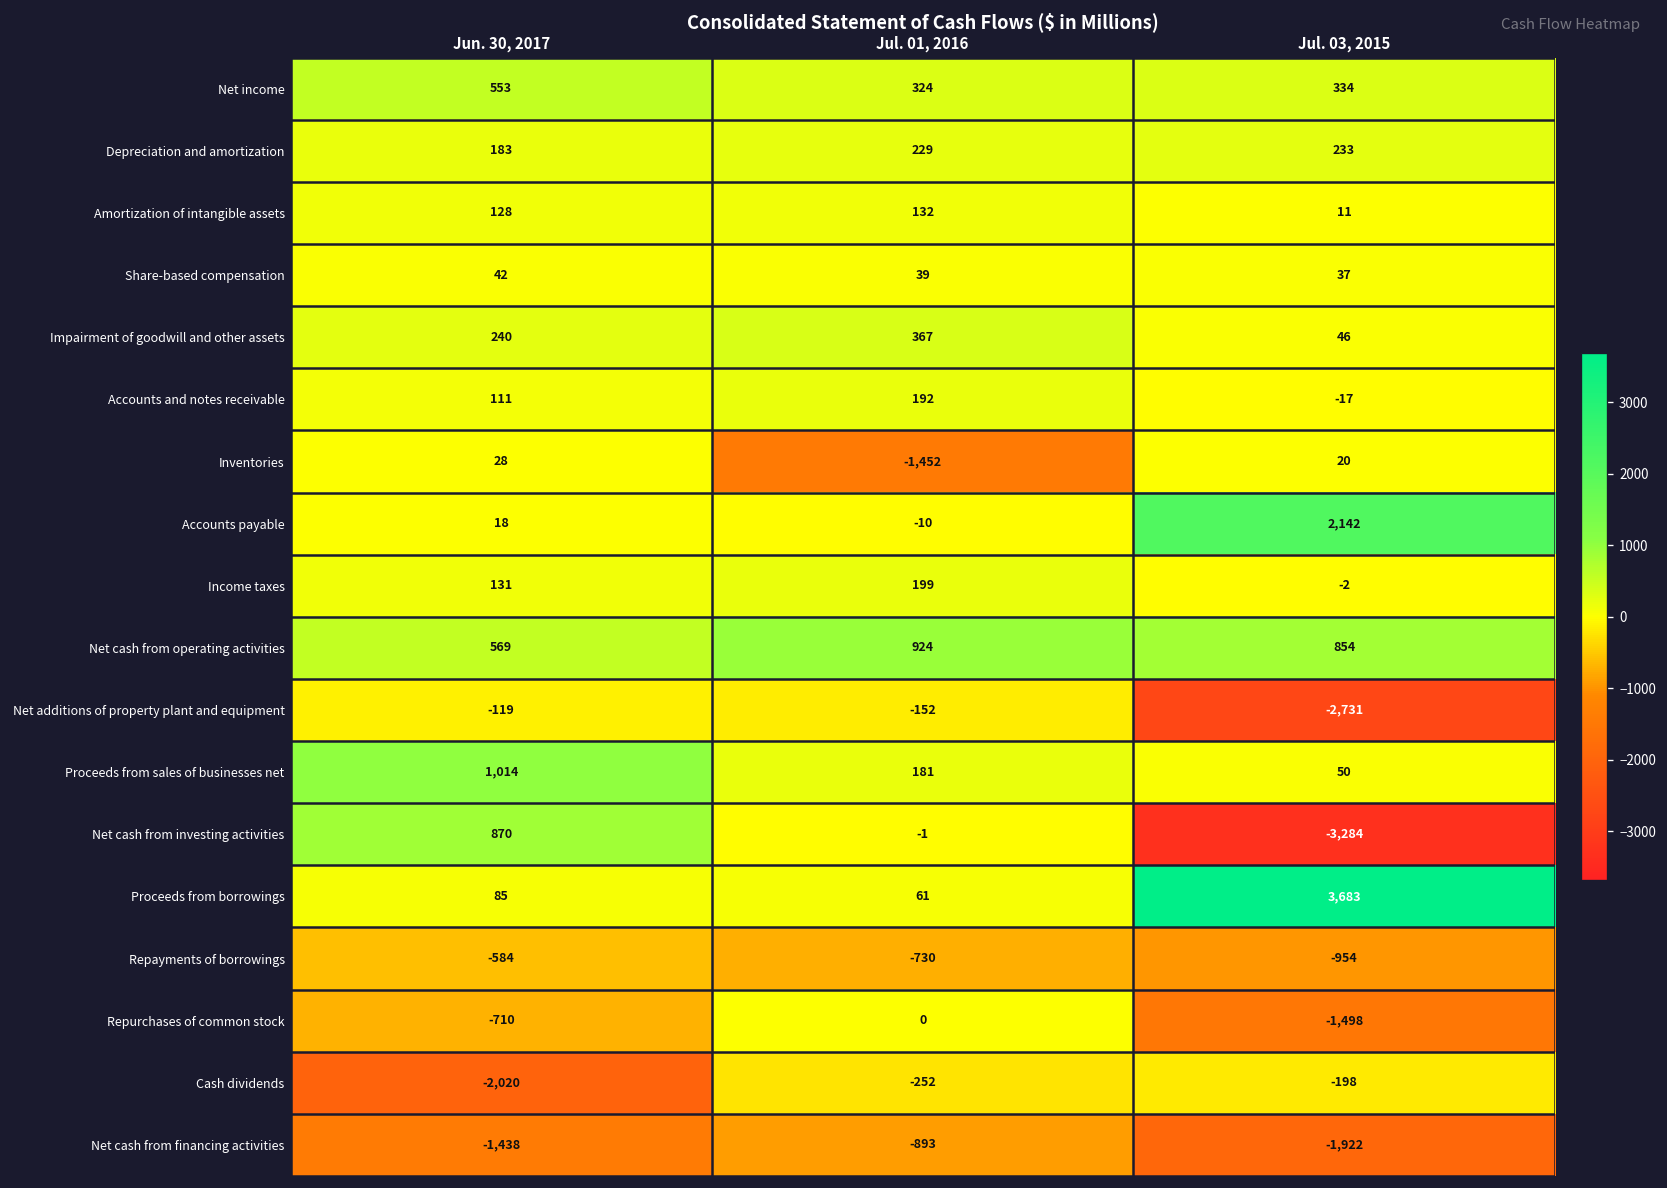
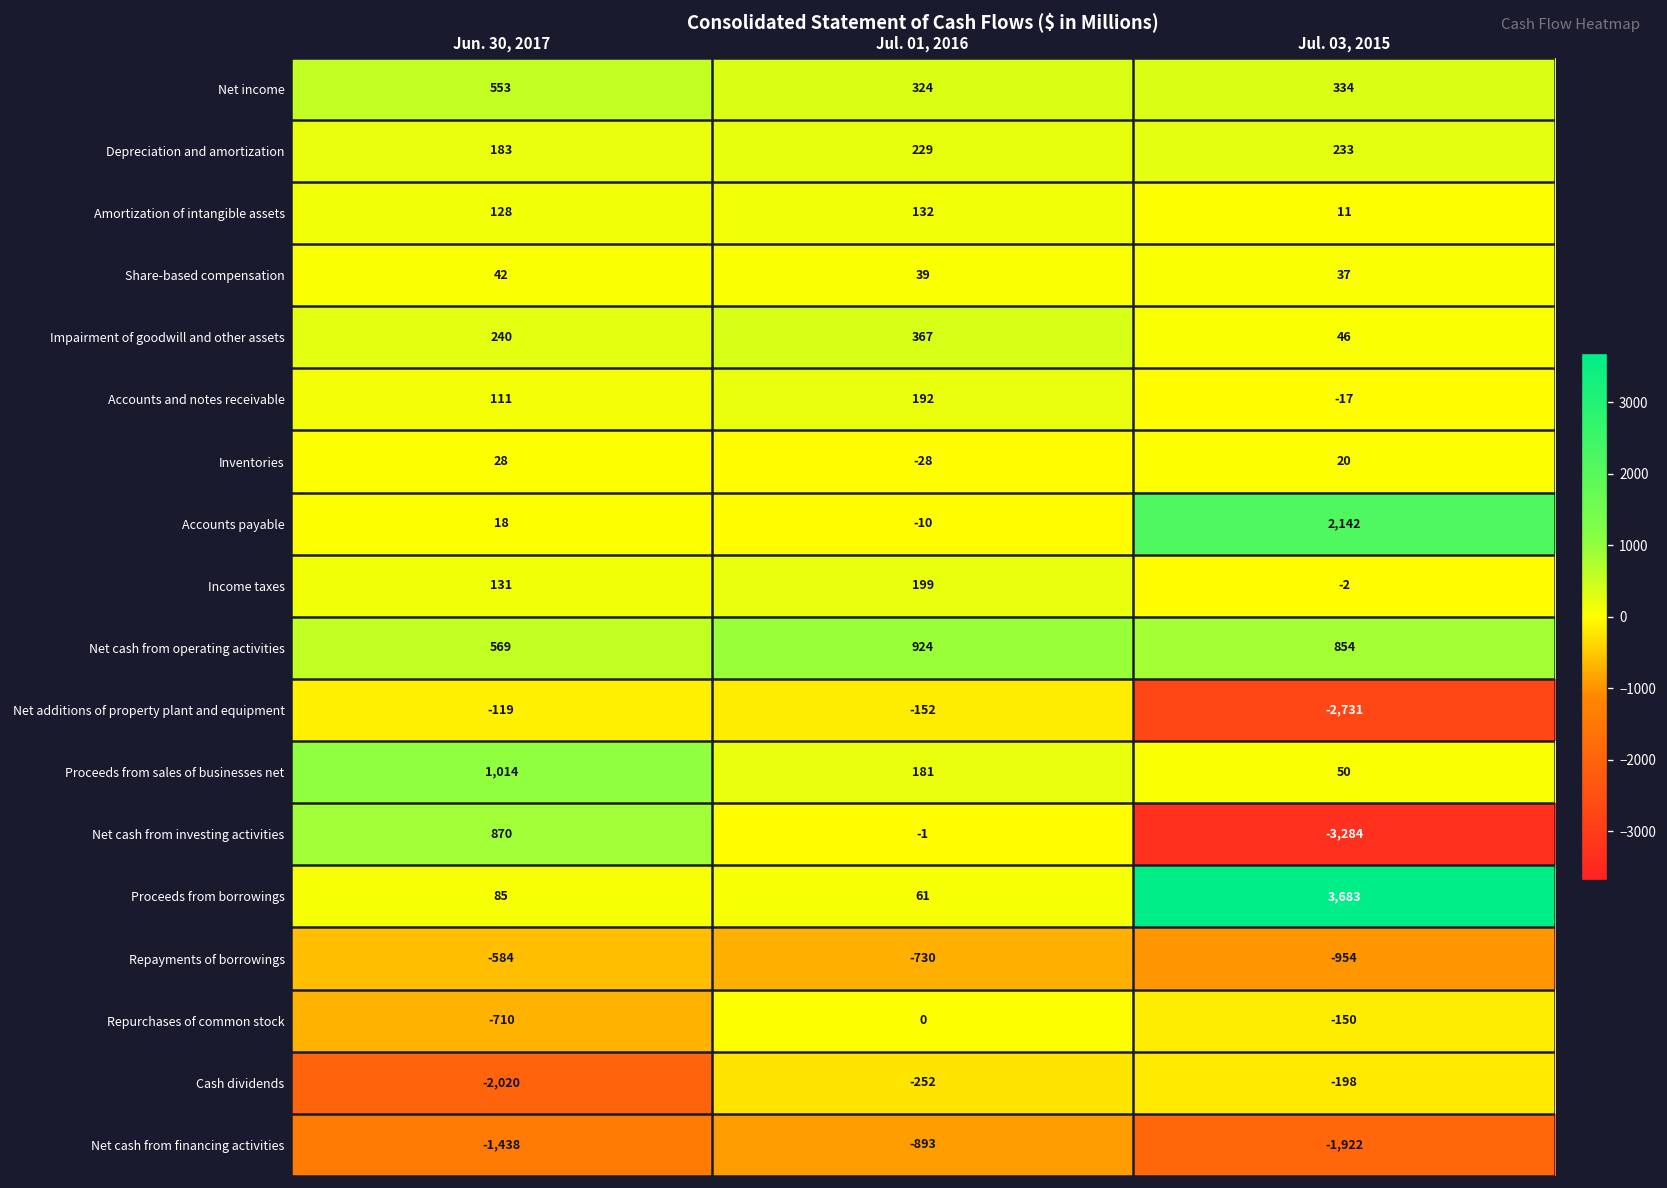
Inventories, Jul. 01, 2016: -1,452 -> -28
Repurchases of common stock, Jul. 03, 2015: -1,498 -> -150
